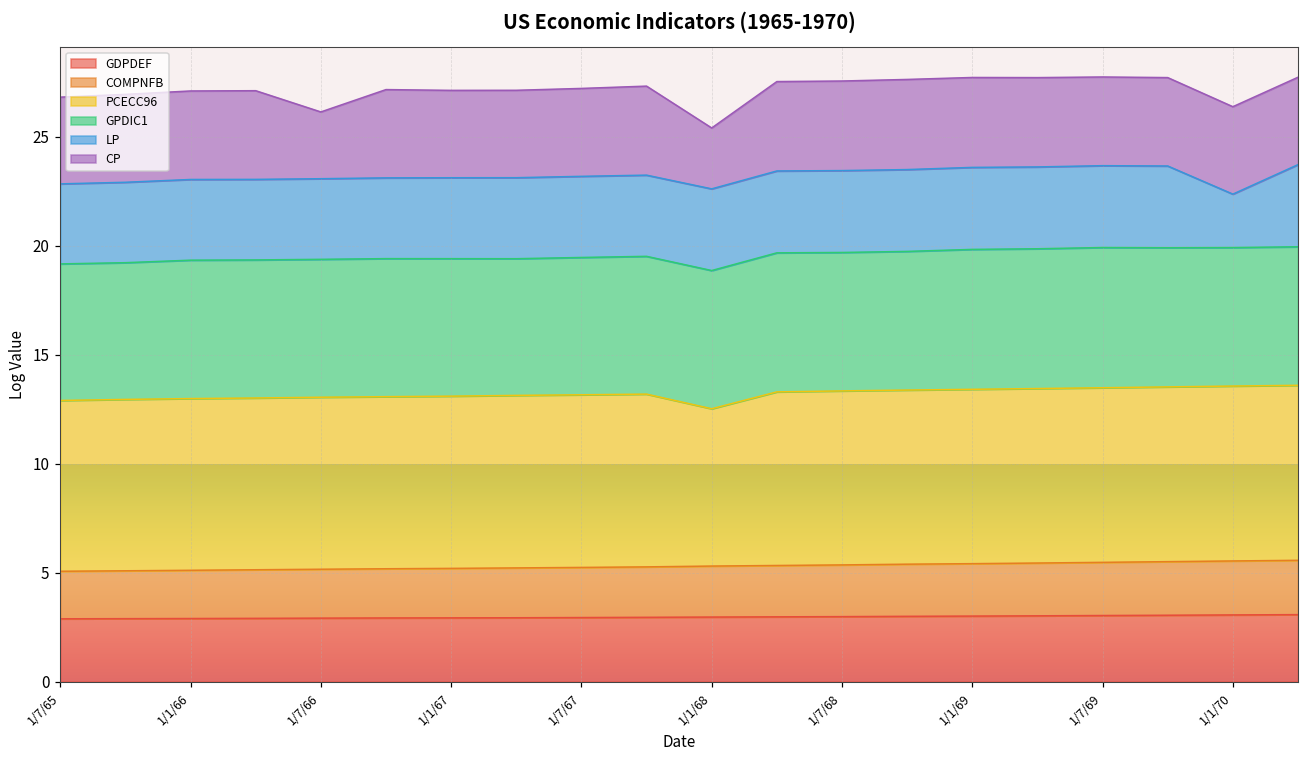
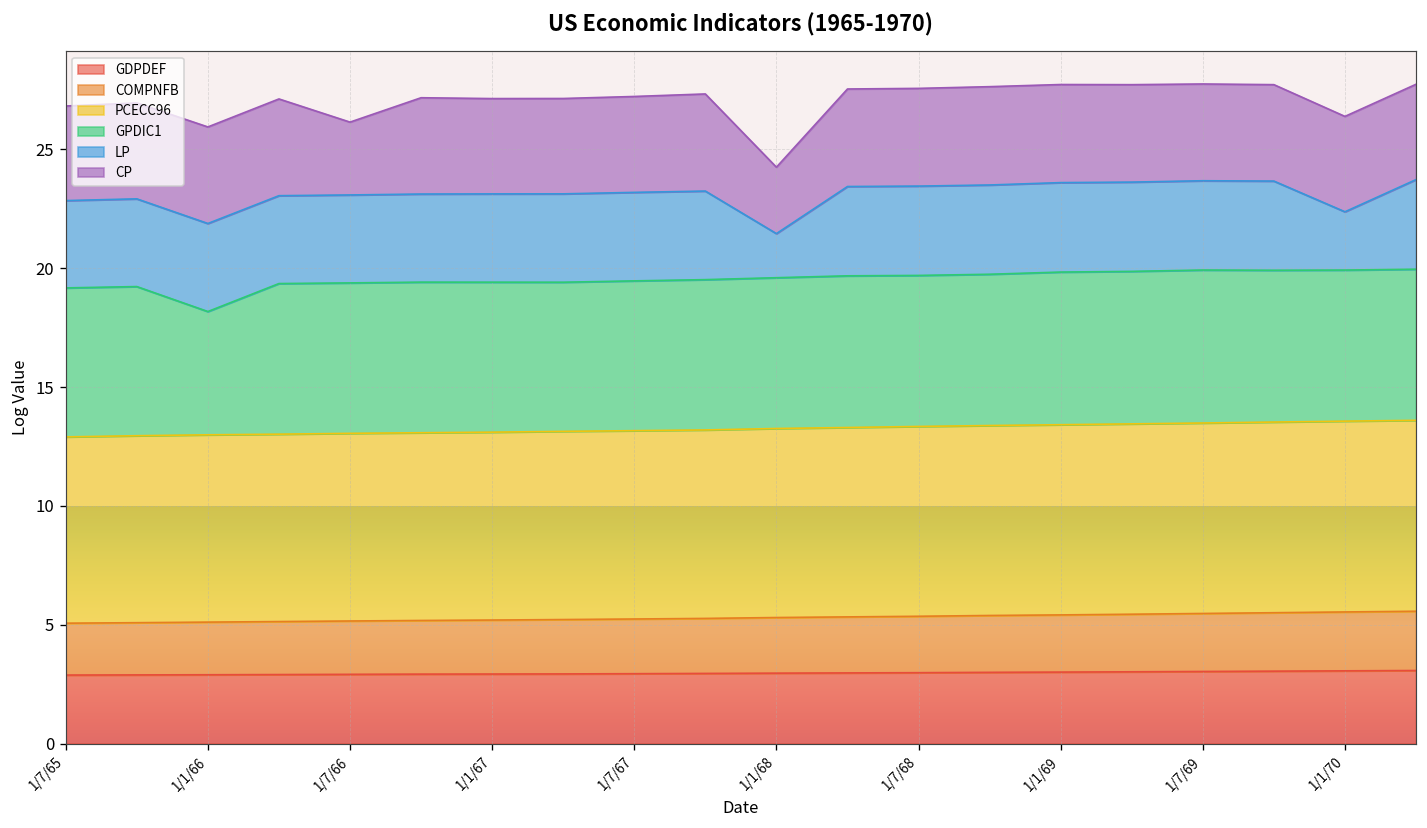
GPDIC1, 1/1/66: 6.4 -> 5.2
PCECC96, 1/1/68: 7.2 -> 8.0
LP, 1/1/68: 3.7 -> 1.9
